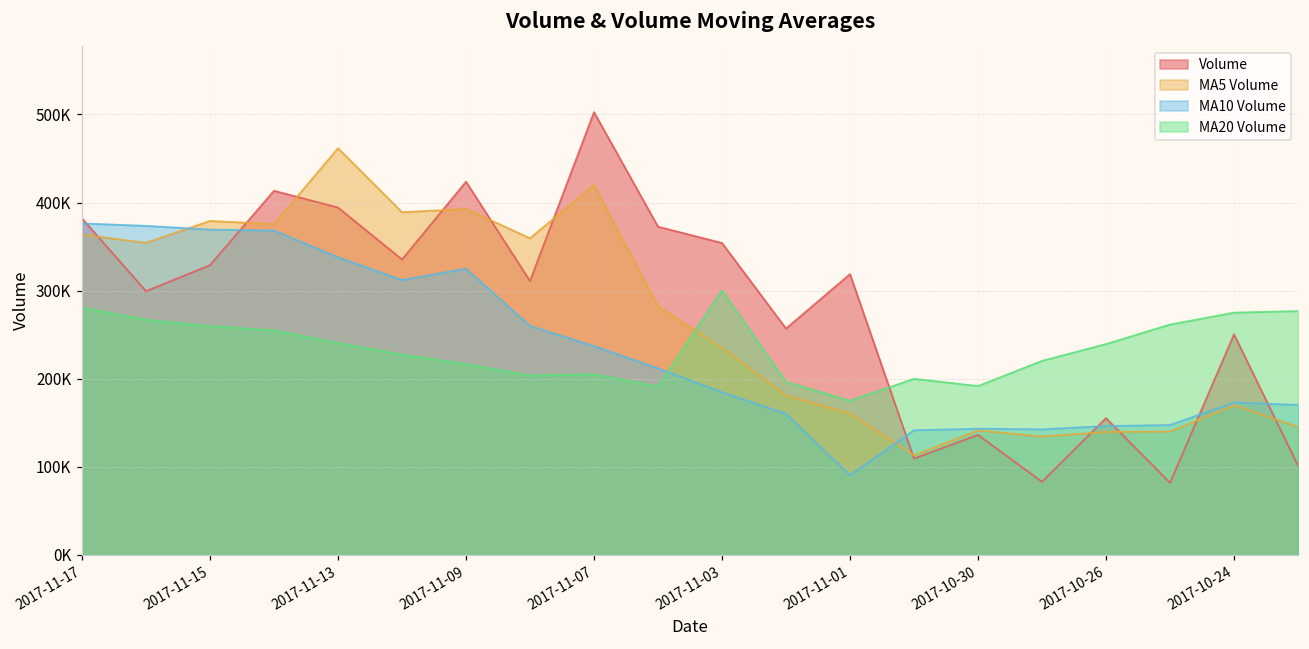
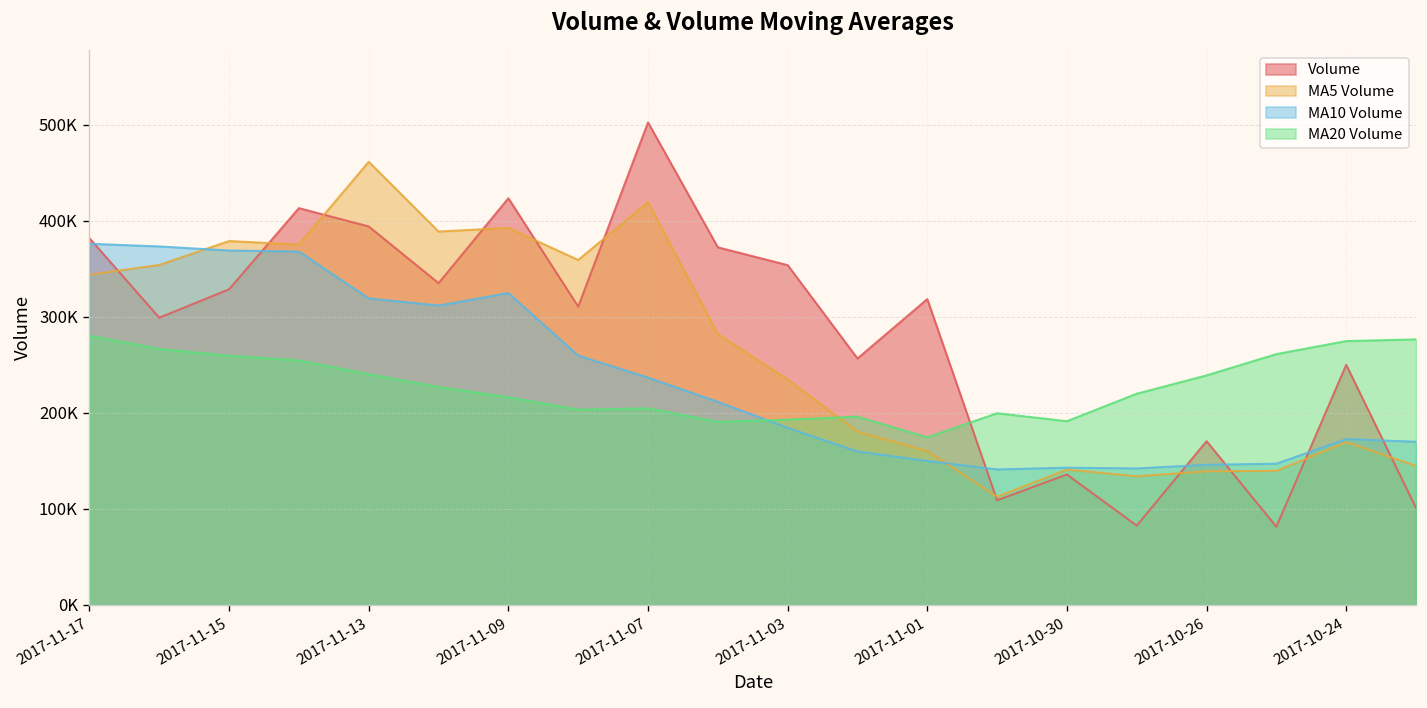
MA5 Volume, 2017-11-17: 360000 -> 340000
MA10 Volume, 2017-11-13: 340000 -> 320000
MA20 Volume, 2017-11-03: 300000 -> 190000
MA10 Volume, 2017-11-01: 90000 -> 150000
Volume, 2017-10-26: 150000 -> 170000
